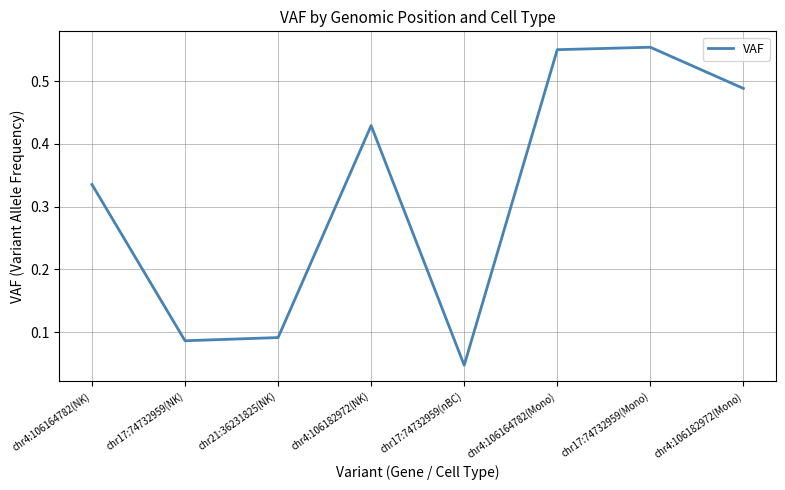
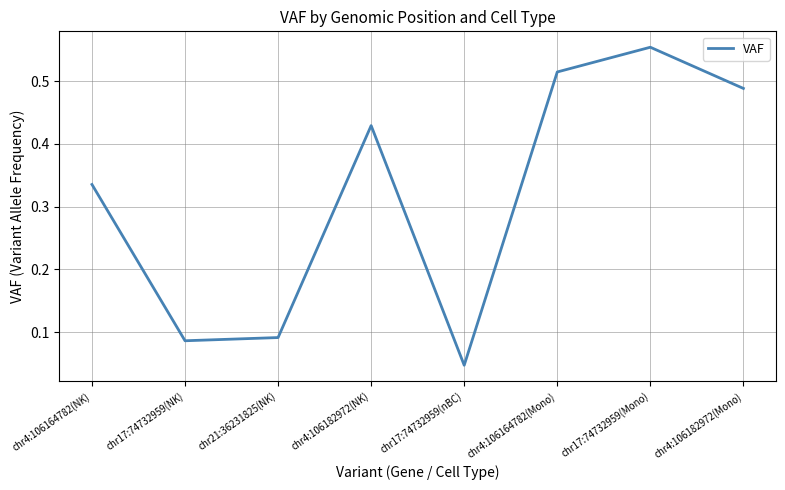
chr4:106164782(Mono): 0.55 -> 0.51
